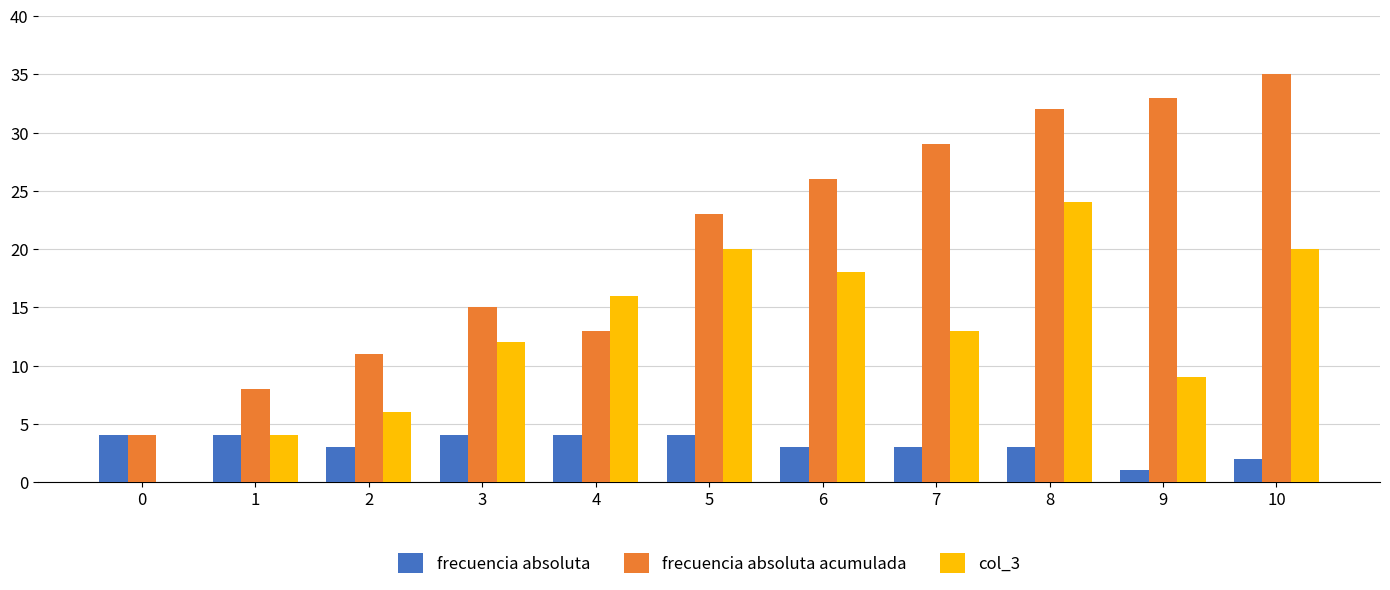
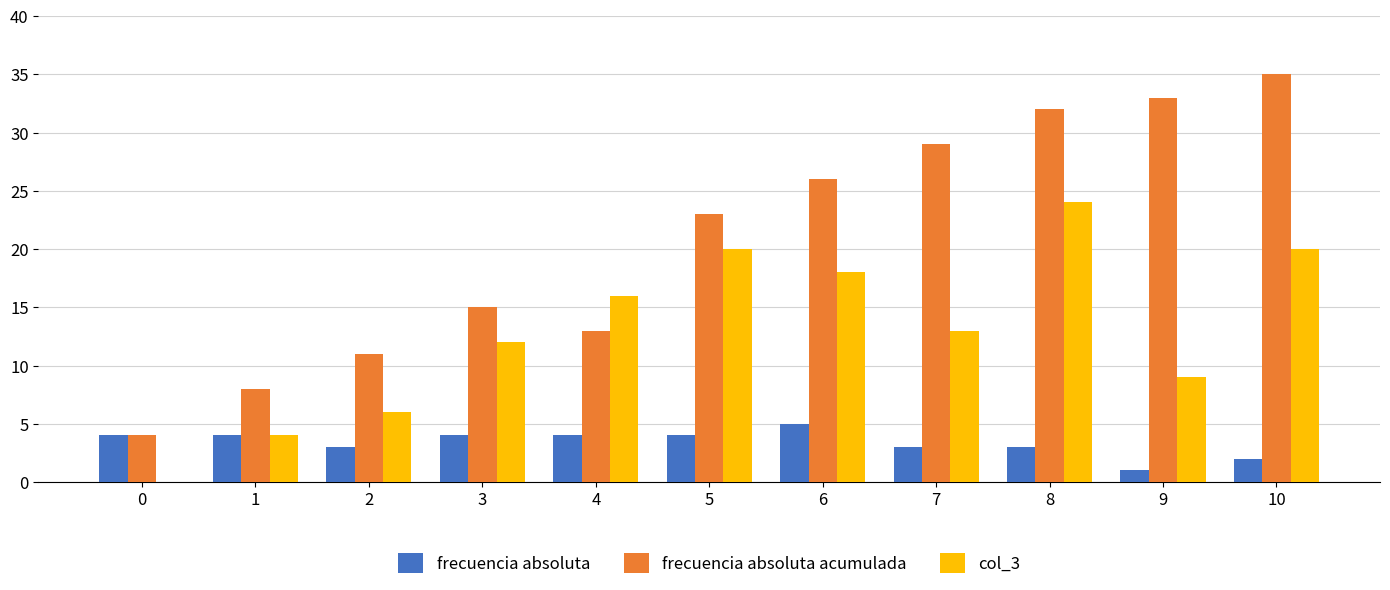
frecuencia absoluta, 6: 3 -> 5
